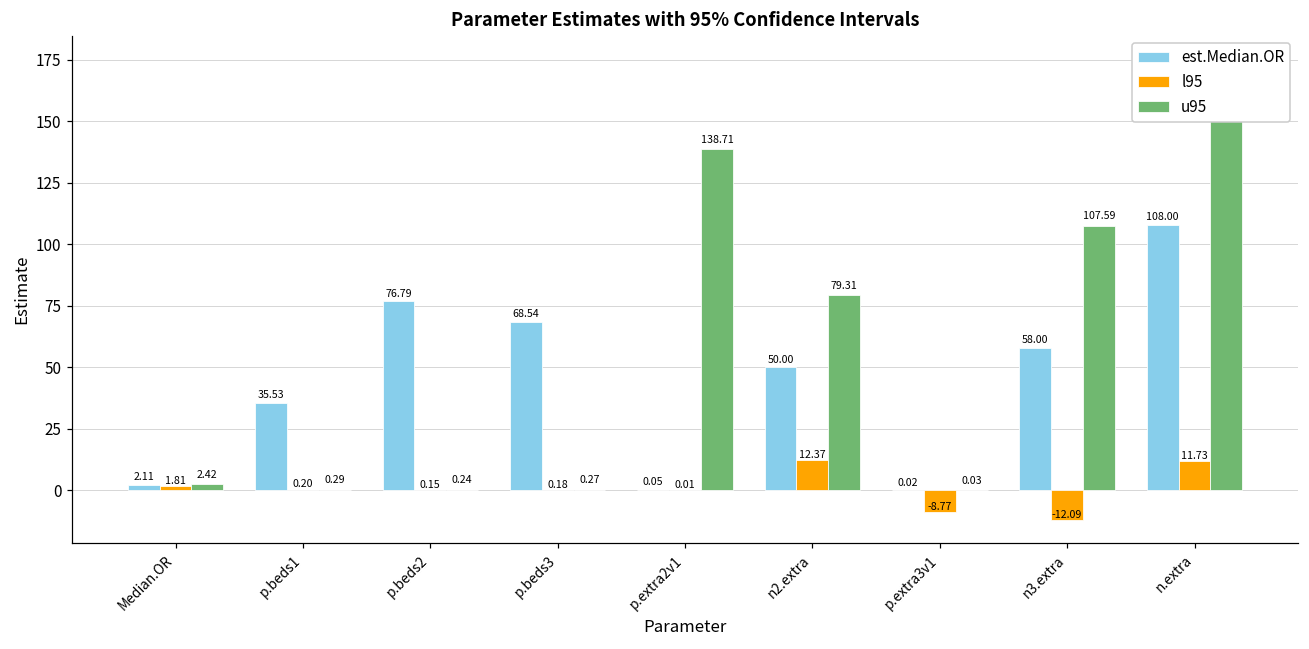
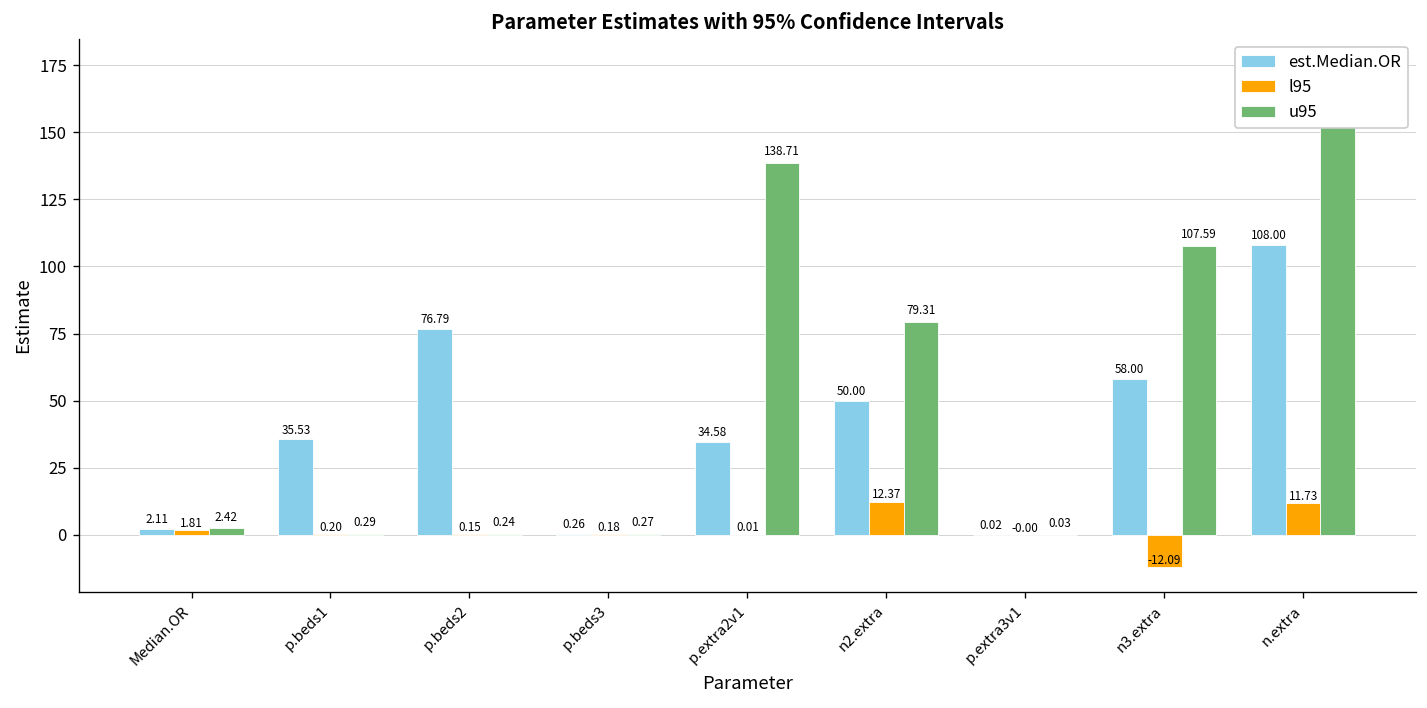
est.Median.OR, p.beds3: 68.54 -> 0.26
est.Median.OR, p.extra2v1: 0.05 -> 34.58
l95, p.extra3v1: -8.77 -> -0.00
